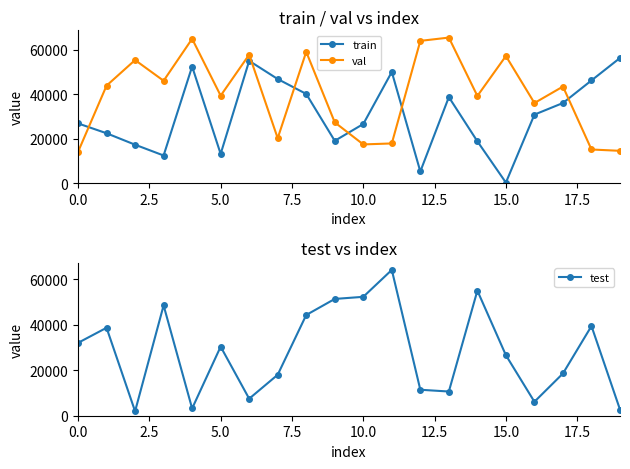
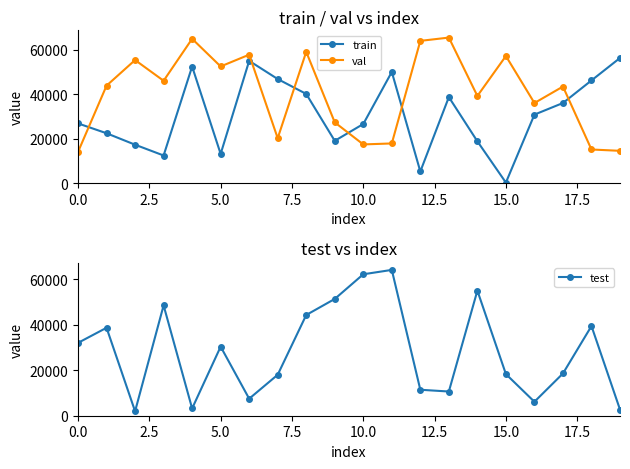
train / val vs index, val, 5.0: 39000 -> 52000
test vs index, 10.0: 52000 -> 62000
test vs index, 15.0: 27000 -> 18000
